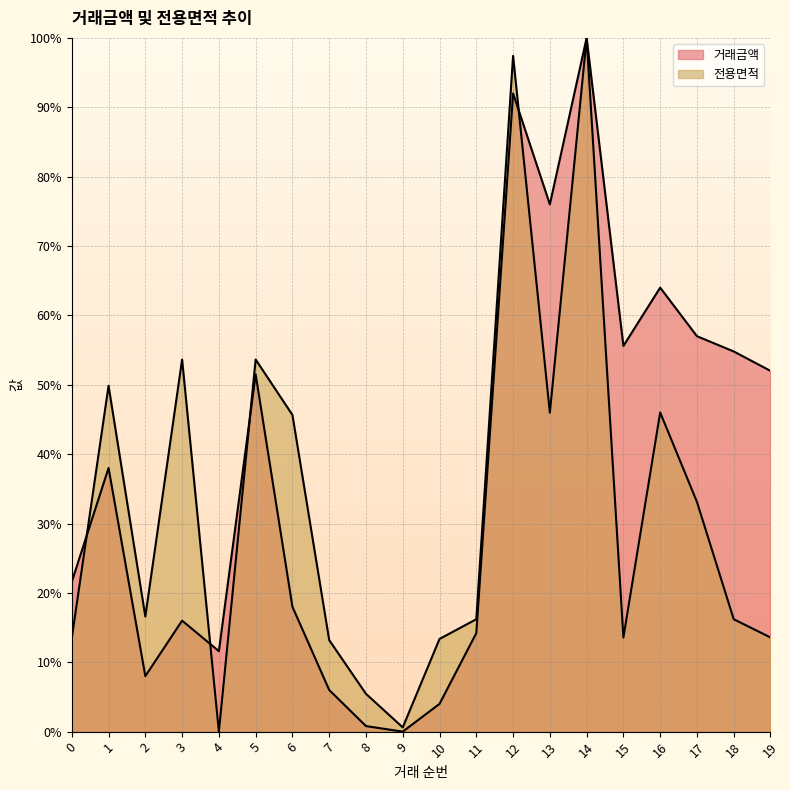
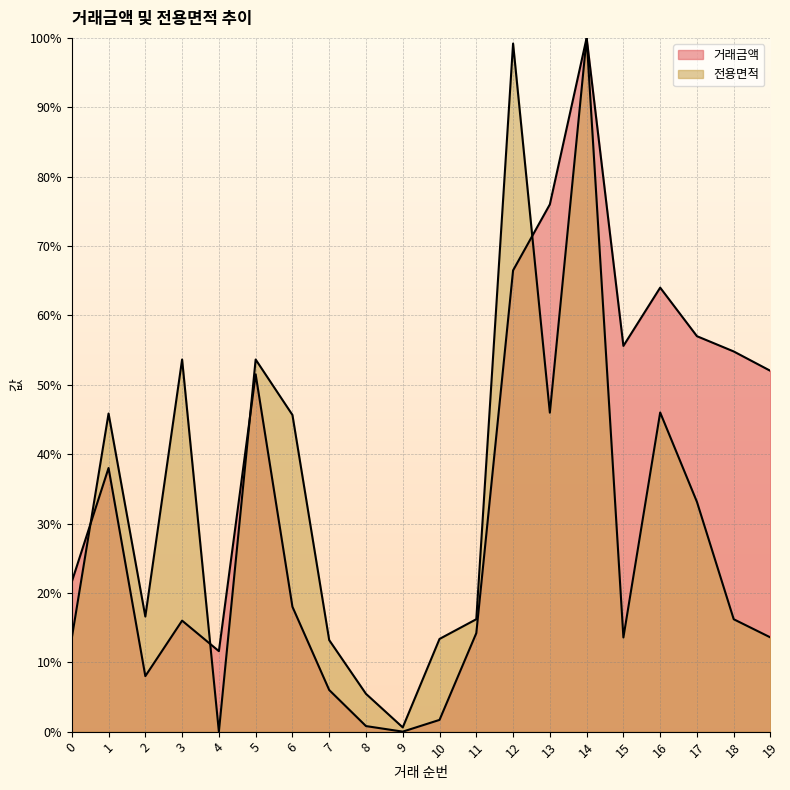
전용면적, 1: 50% -> 46%
거래금액, 10: 4% -> 2%
거래금액, 12: 92% -> 66%
전용면적, 12: 97% -> 99%
